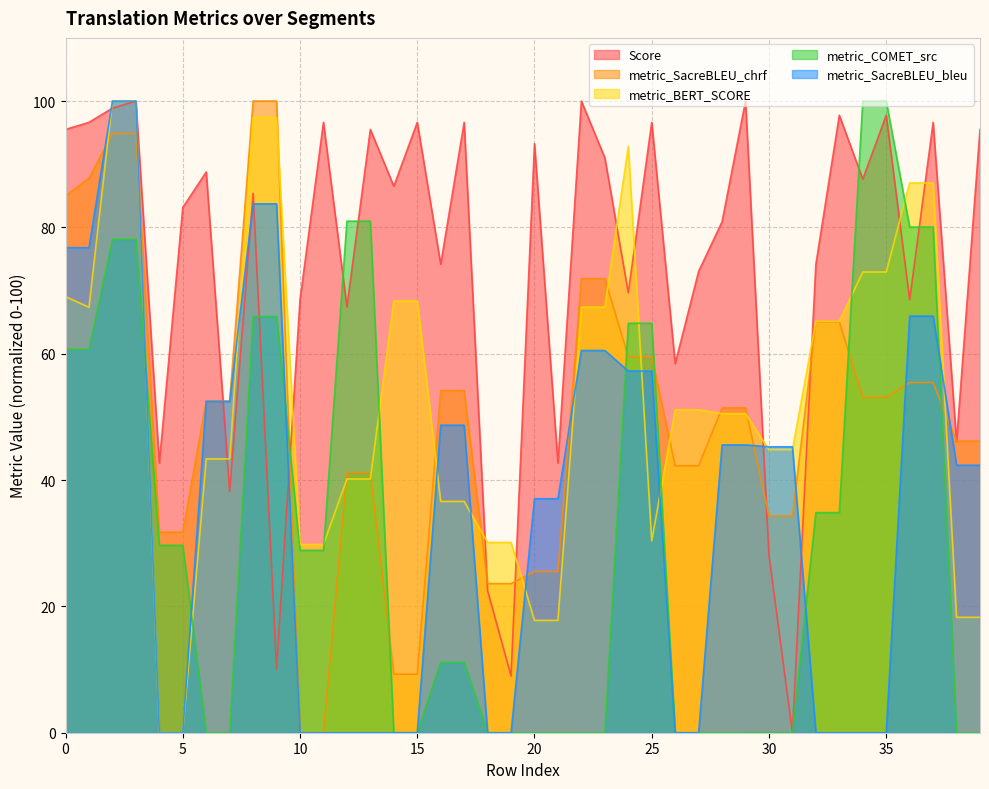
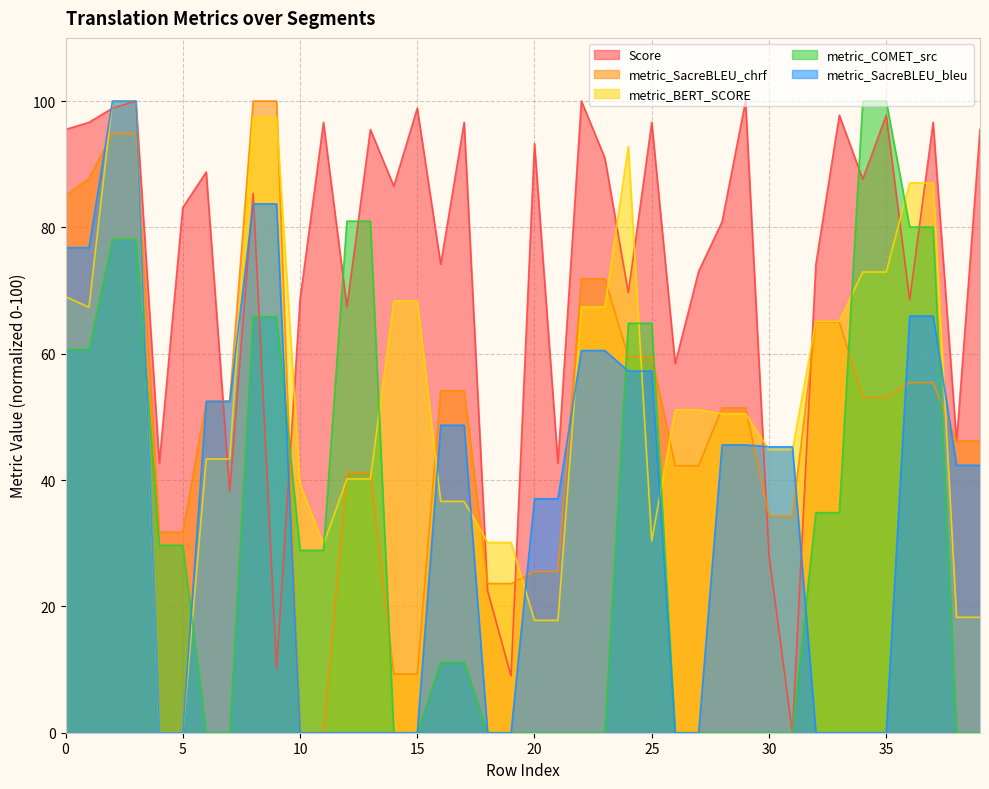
metric_BERT_SCORE, 10: 30 -> 39
Score, 15: 97 -> 99
